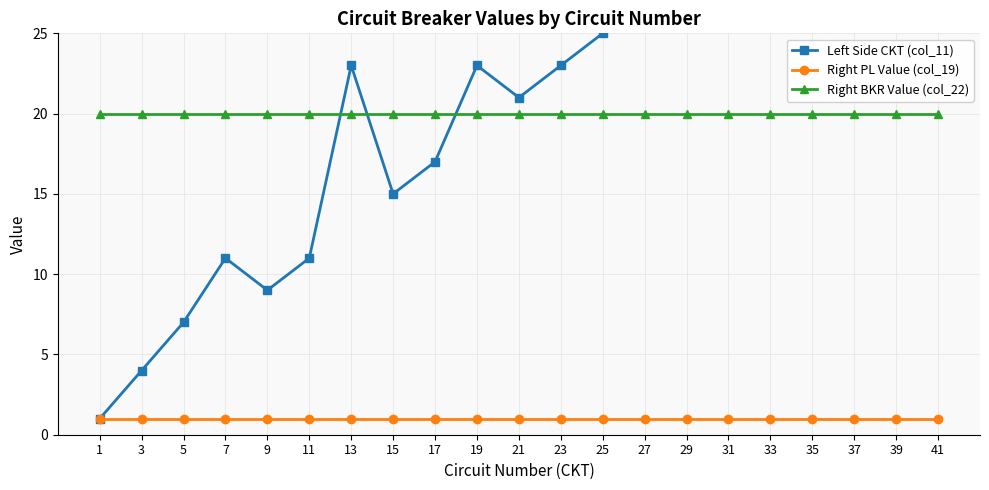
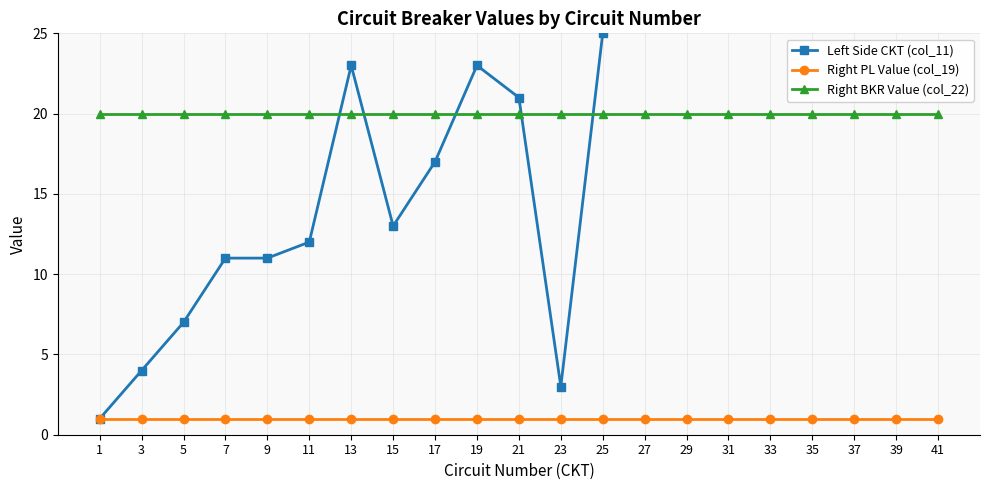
Left Side CKT (col_11), 9: 9 -> 11
Left Side CKT (col_11), 11: 11 -> 12
Left Side CKT (col_11), 15: 15 -> 13
Left Side CKT (col_11), 23: 23 -> 3
